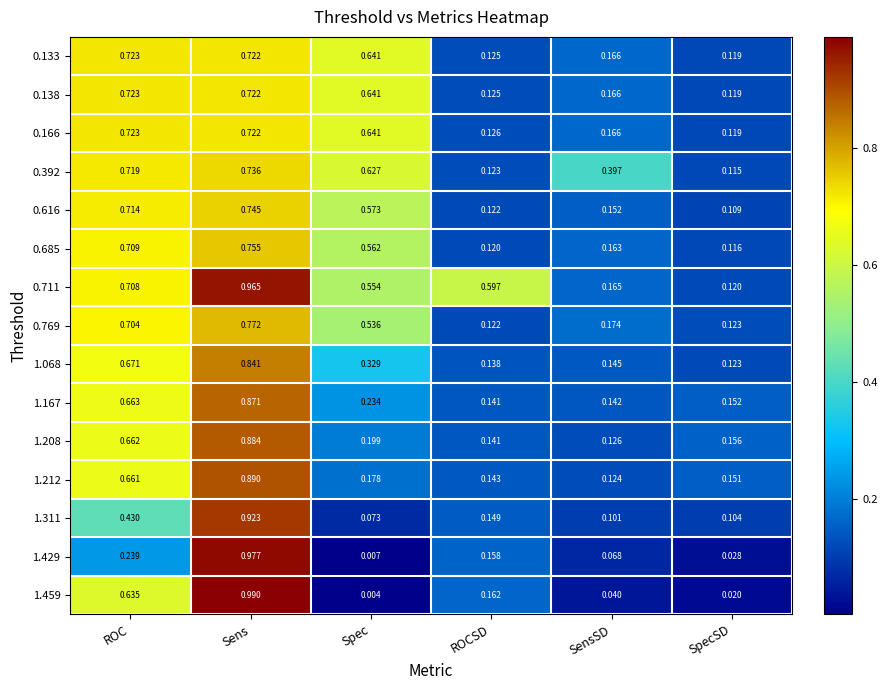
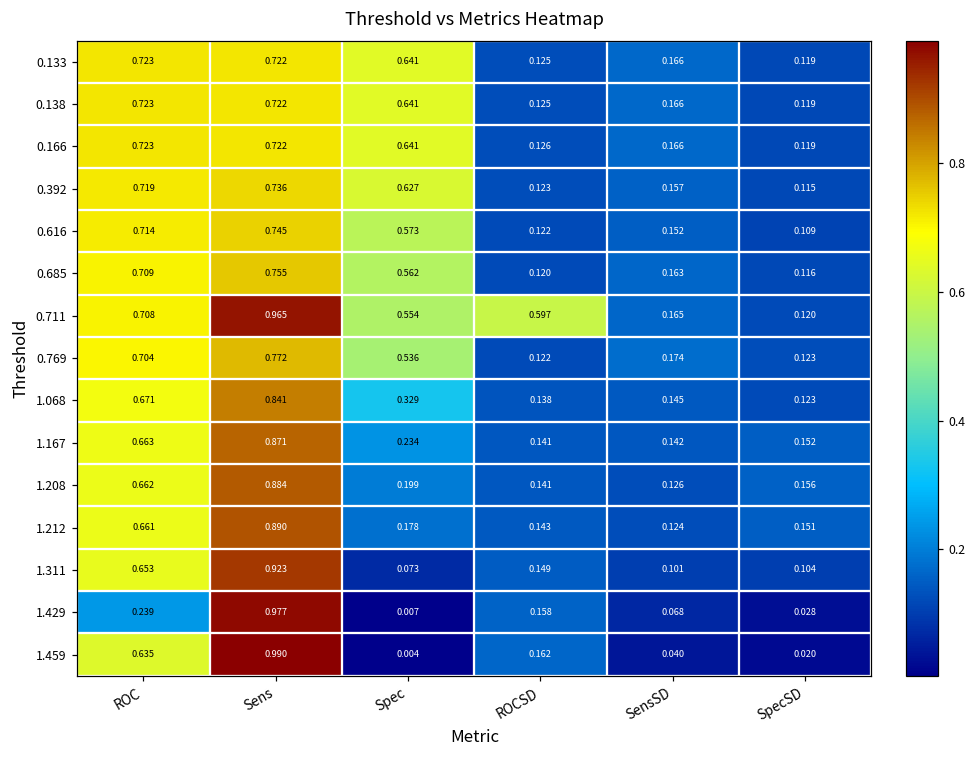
0.392, SensSD: 0.397 -> 0.157
1.311, ROC: 0.430 -> 0.653
